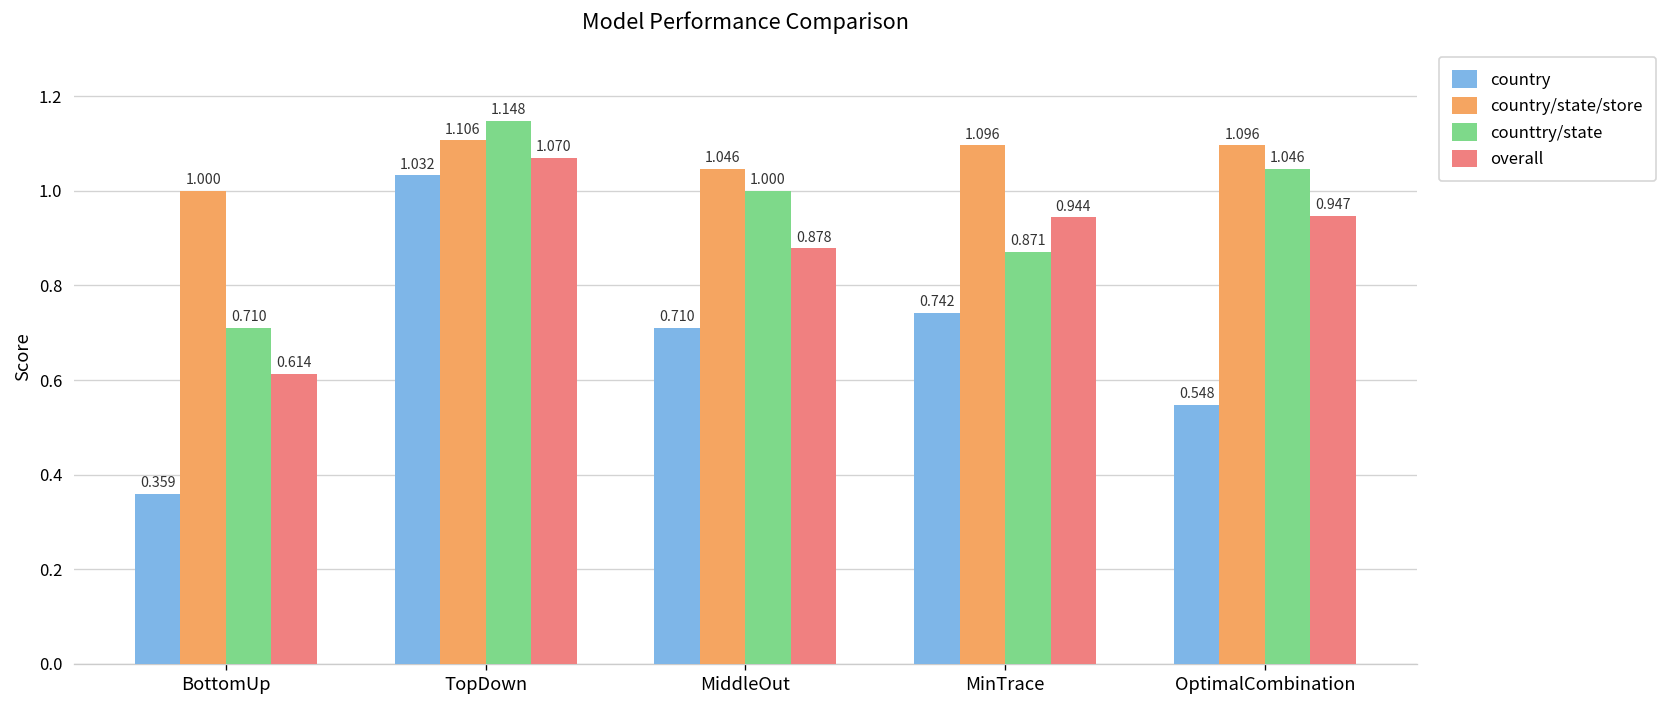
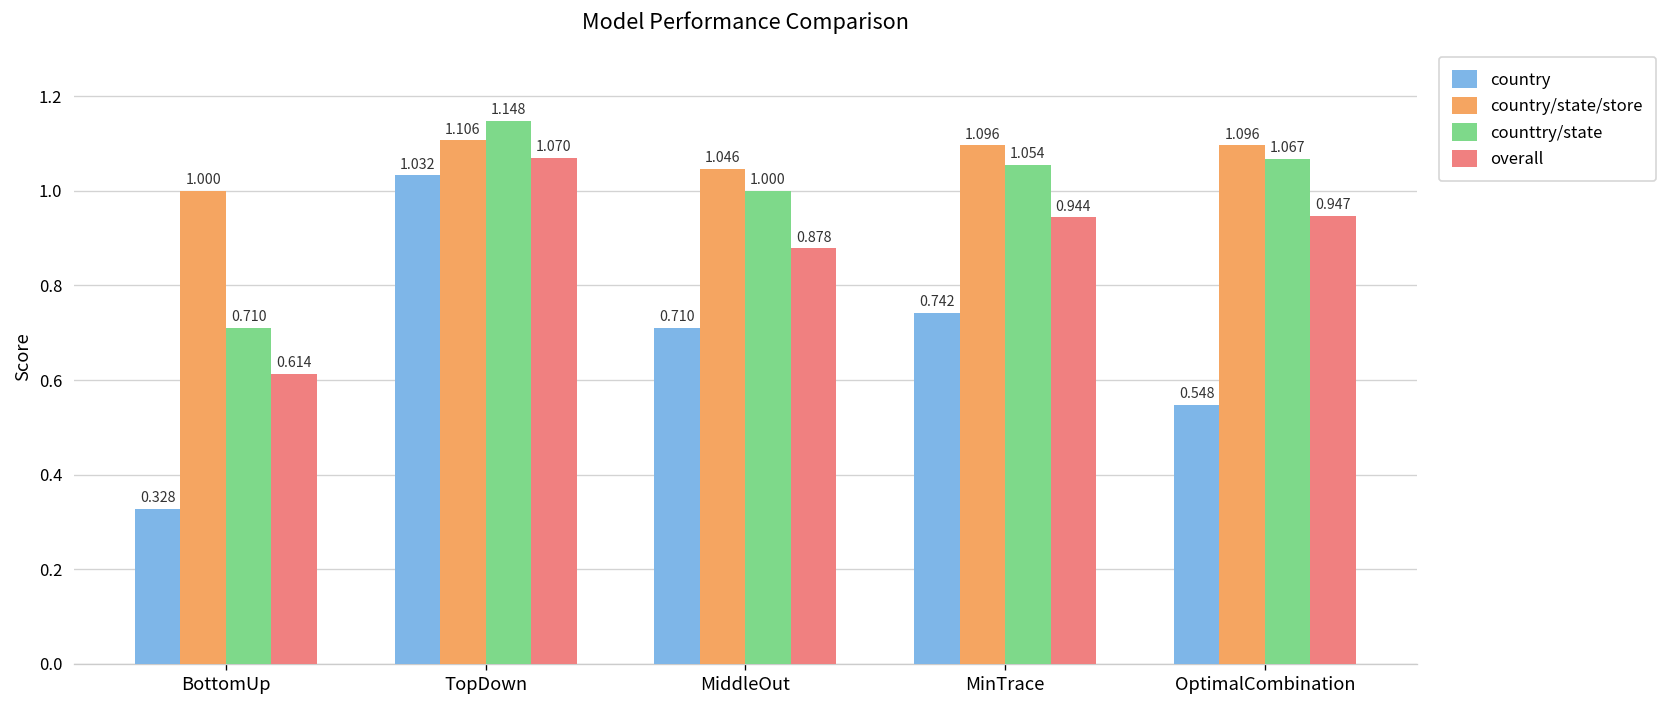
country, BottomUp: 0.359 -> 0.328
counttry/state, MinTrace: 0.871 -> 1.054
counttry/state, OptimalCombination: 1.046 -> 1.067
